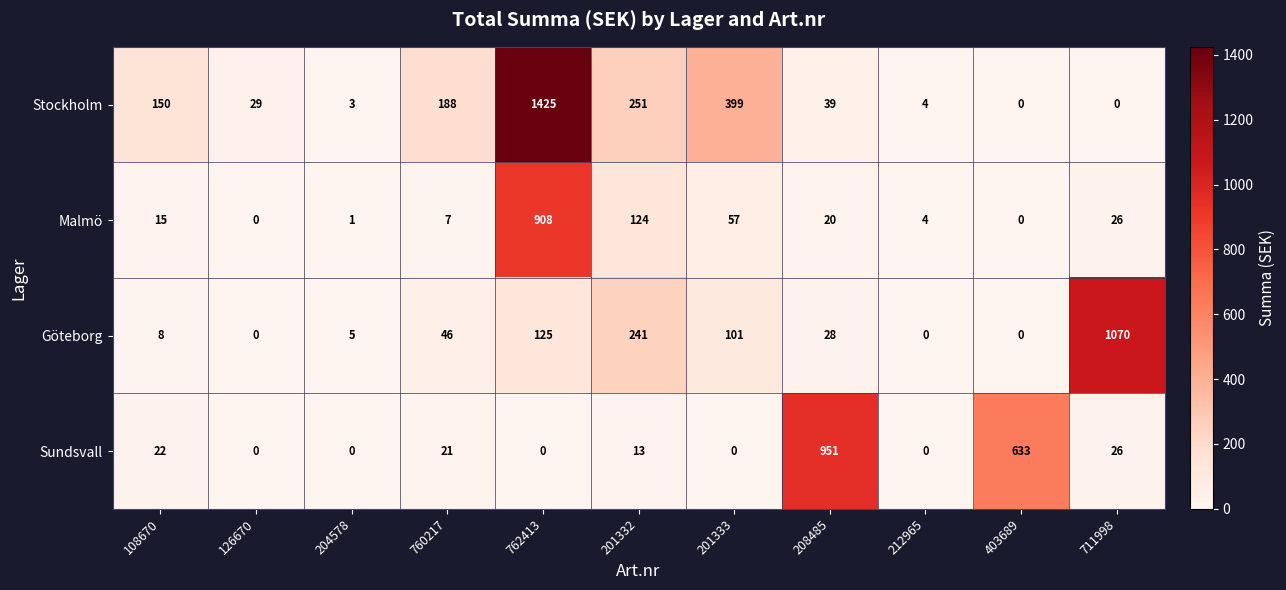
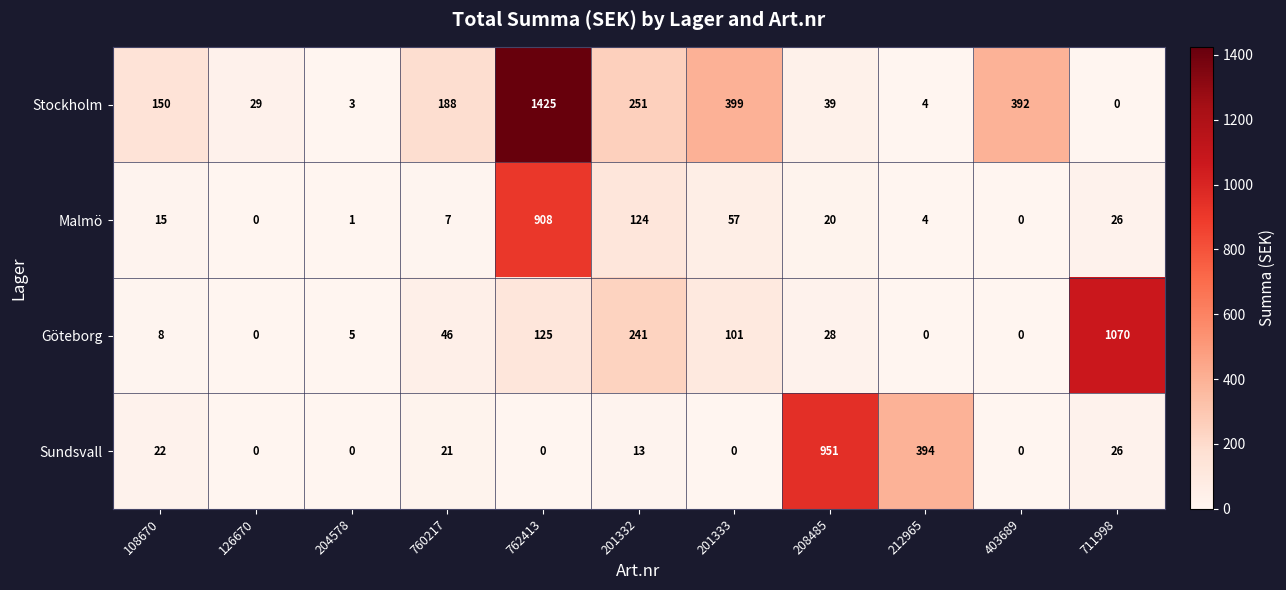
Stockholm, 403689: 0 -> 392
Sundsvall, 212965: 0 -> 394
Sundsvall, 403689: 633 -> 0
